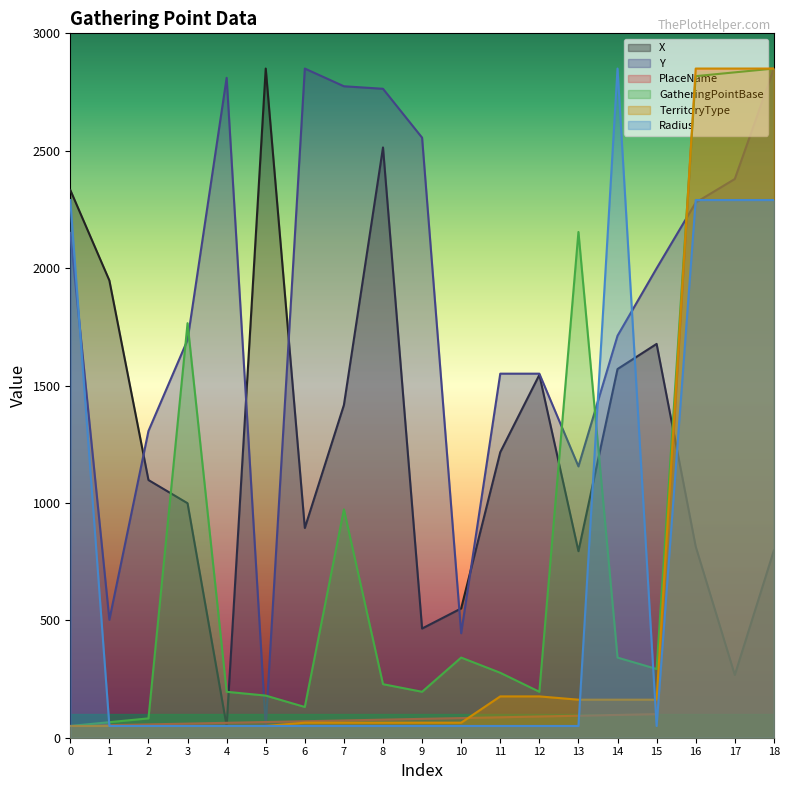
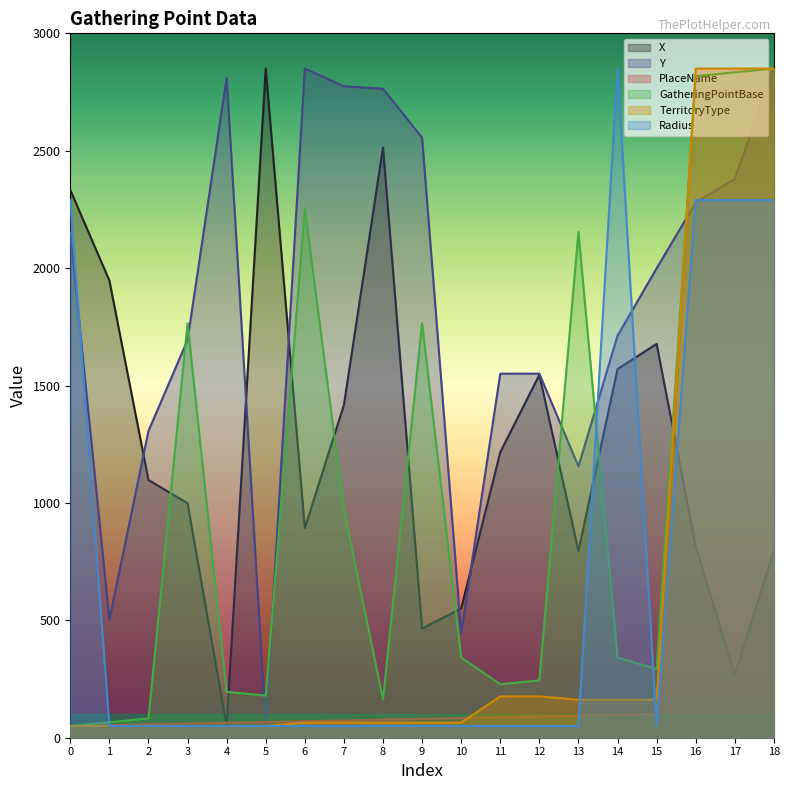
GatheringPointBase, 6: 130 -> 2250
GatheringPointBase, 8: 230 -> 160
GatheringPointBase, 9: 200 -> 1770
GatheringPointBase, 11: 280 -> 230
GatheringPointBase, 12: 200 -> 240
